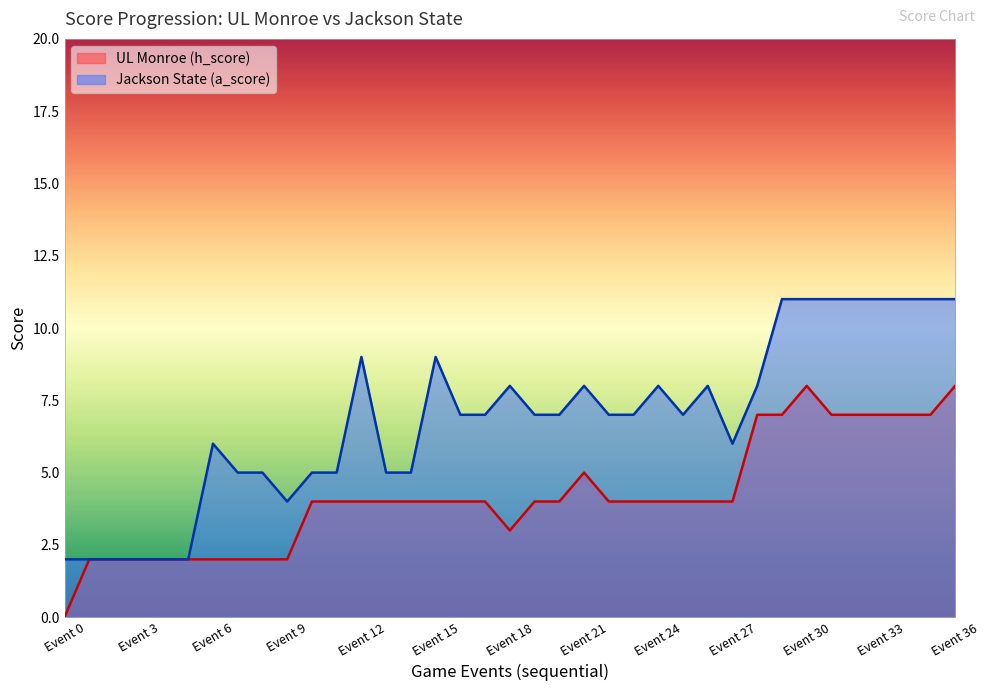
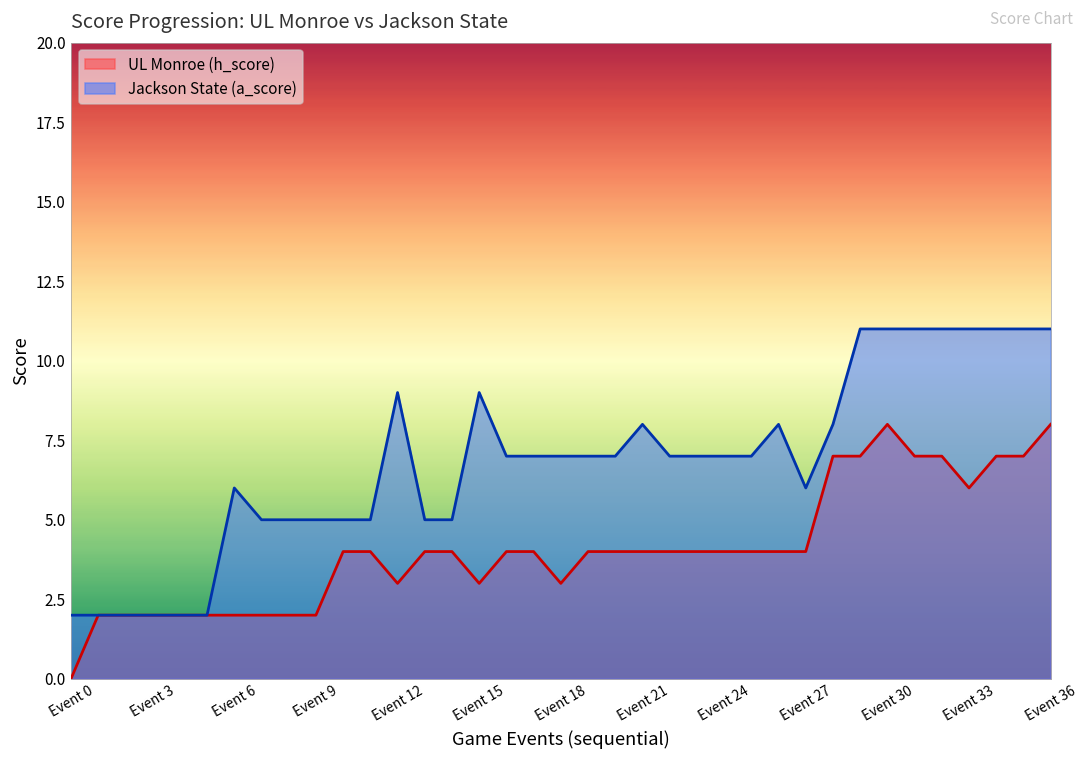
Jackson State (a_score), Event 9: 4 -> 5
UL Monroe (h_score), Event 12: 4 -> 3
UL Monroe (h_score), Event 15: 4 -> 3
Jackson State (a_score), Event 18: 8 -> 7
UL Monroe (h_score), Event 21: 5 -> 4
Jackson State (a_score), Event 24: 8 -> 7
UL Monroe (h_score), Event 33: 7 -> 6
